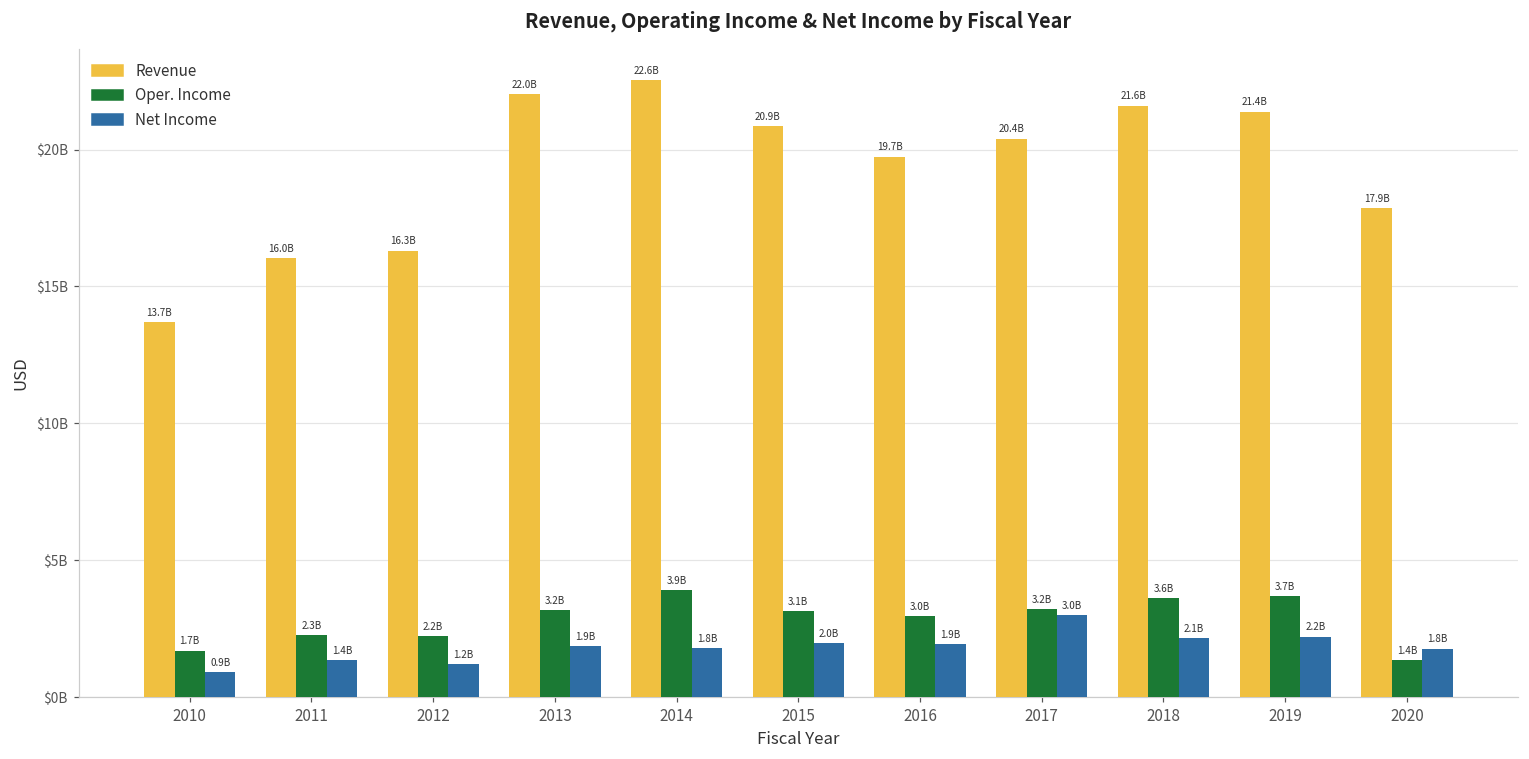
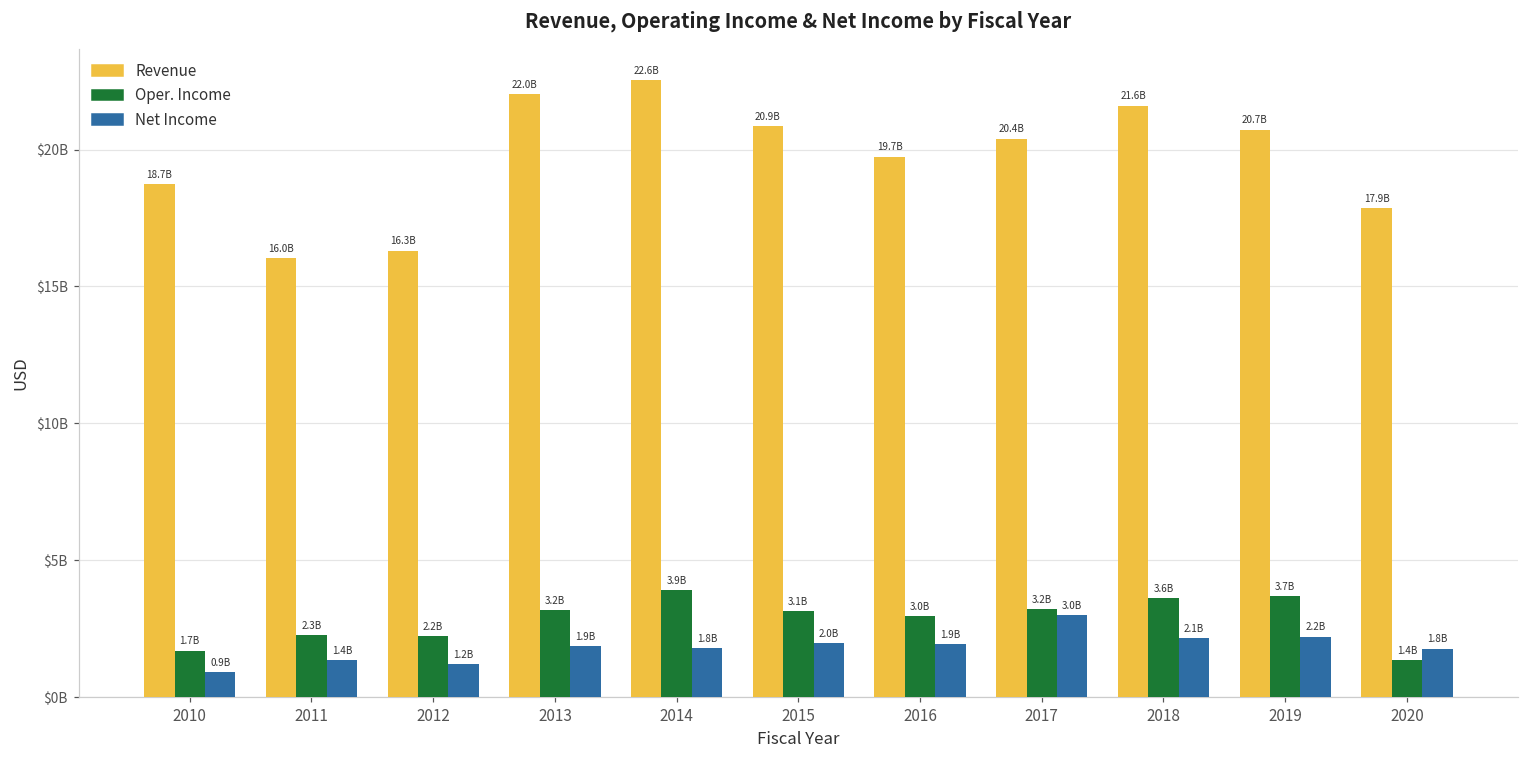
Revenue, 2010: 13.7B -> 18.7B
Revenue, 2019: 21.4B -> 20.7B
